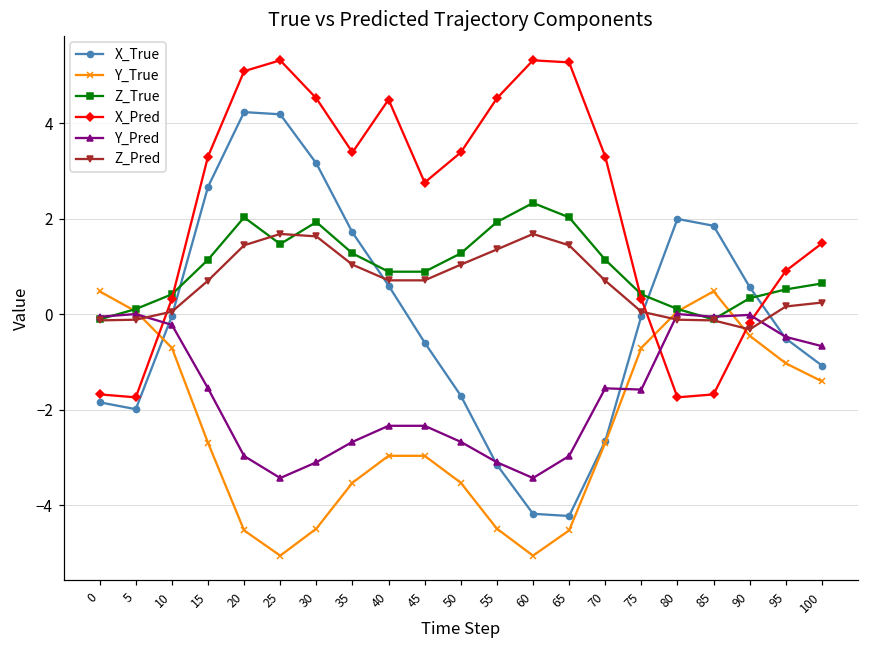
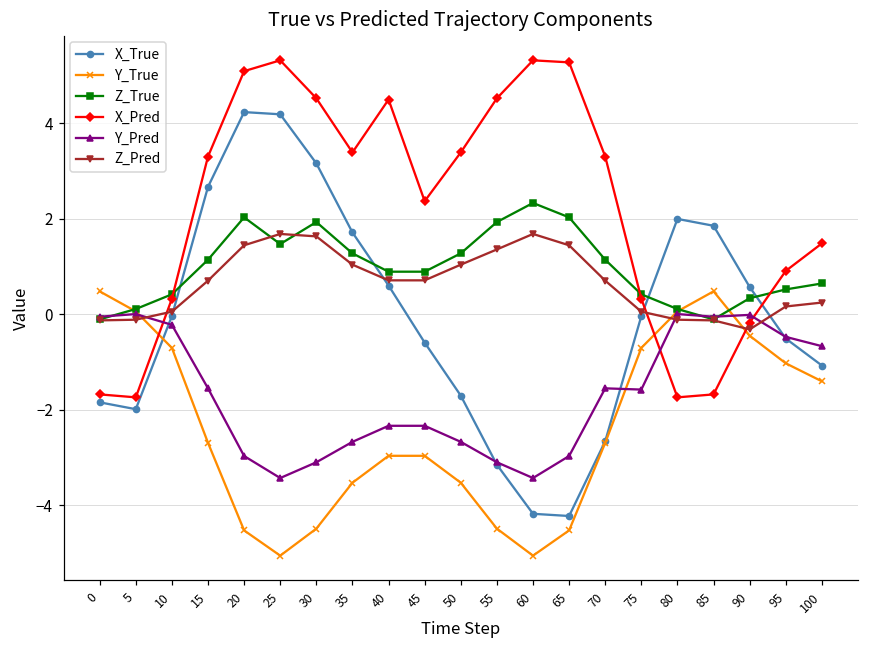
X_Pred, 45: 2.8 -> 2.4
